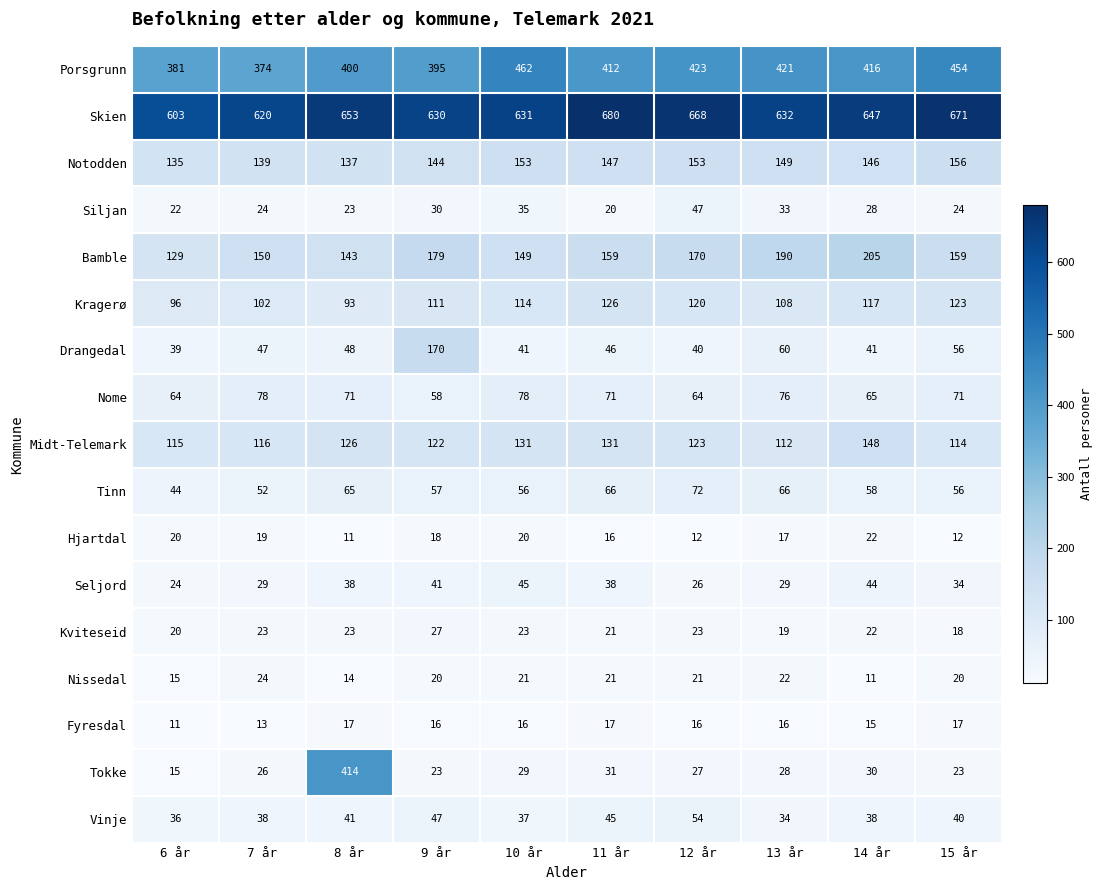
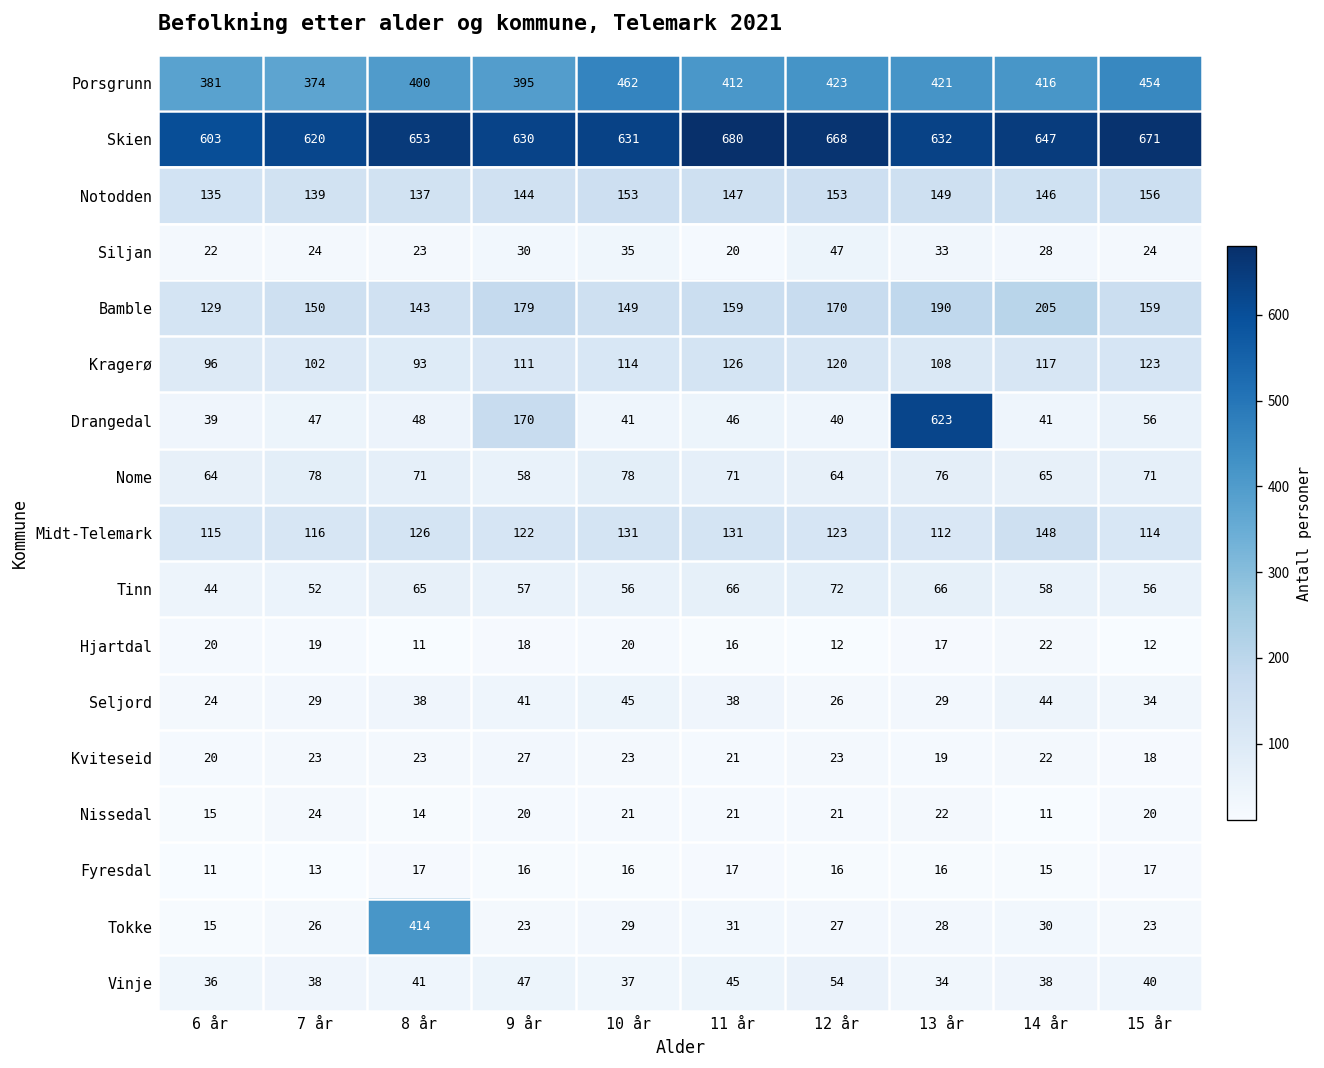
Drangedal, 13 år: 60 -> 623
